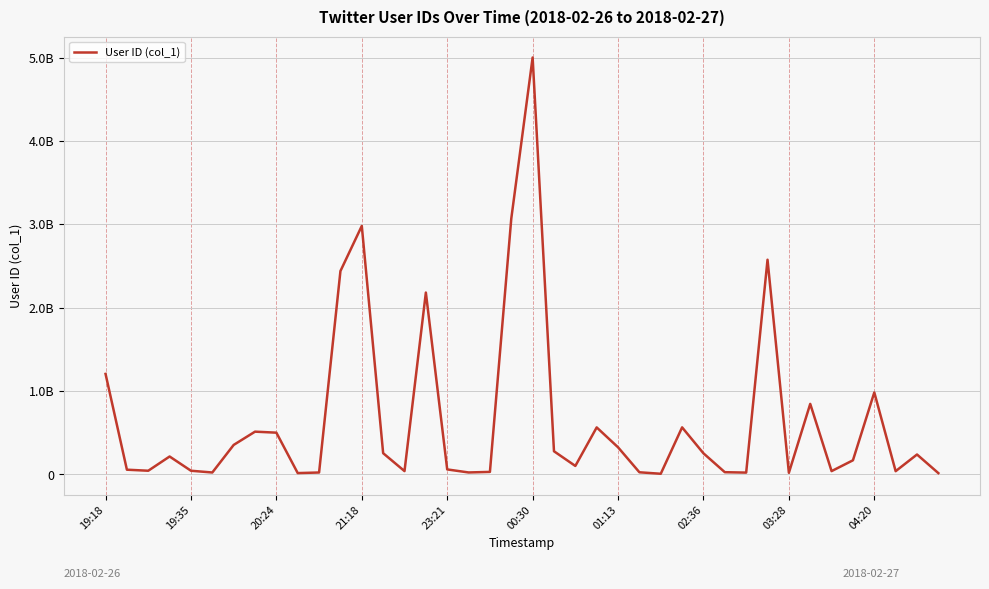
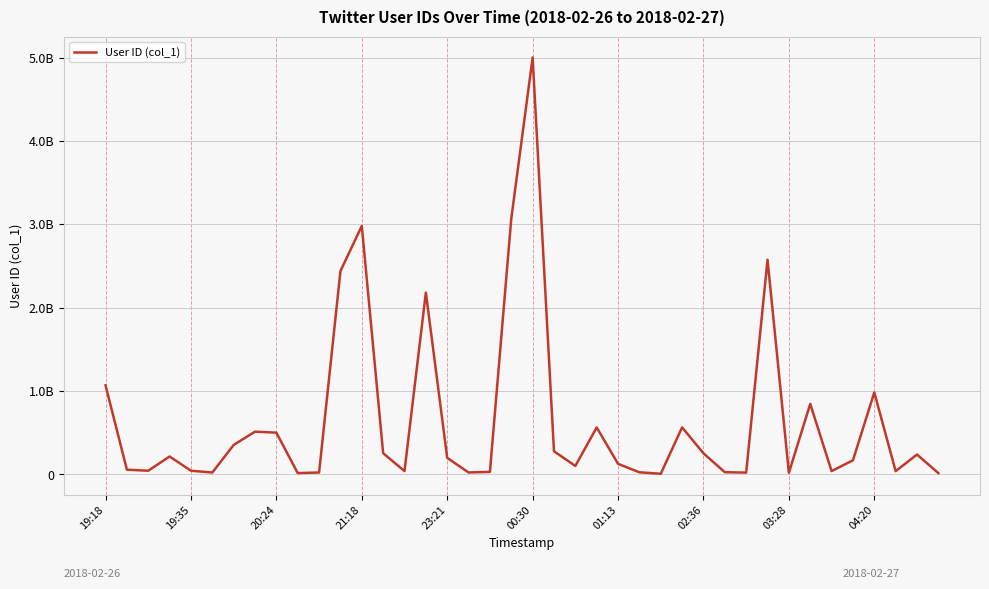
19:18: 1200000000 -> 1100000000
23:21: 100000000 -> 200000000
01:13: 300000000 -> 100000000
